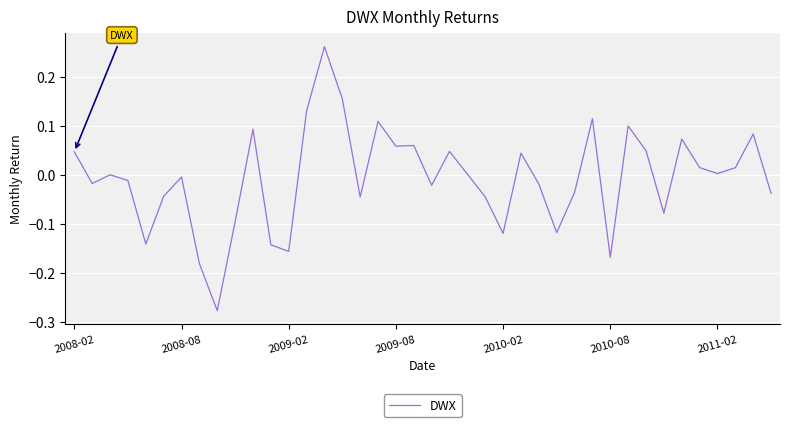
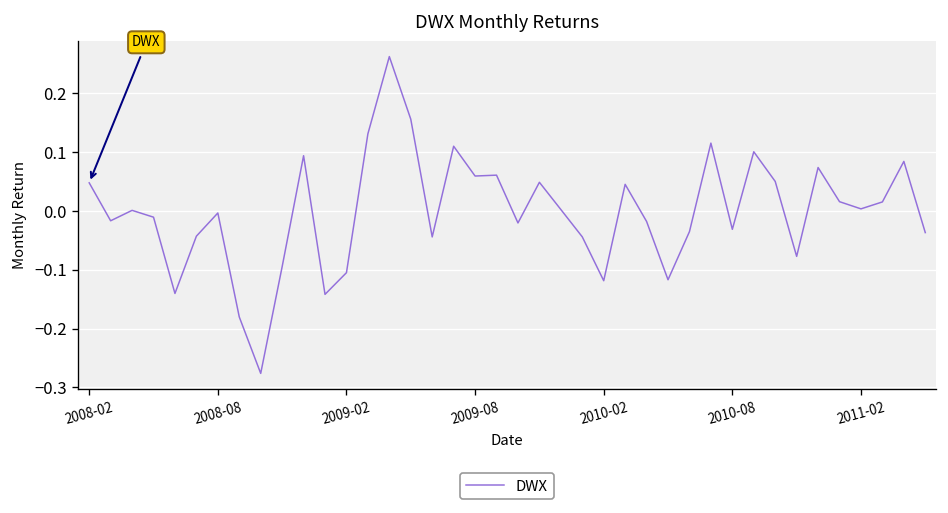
2009-02: -0.16 -> -0.11
2010-08: -0.17 -> -0.03
